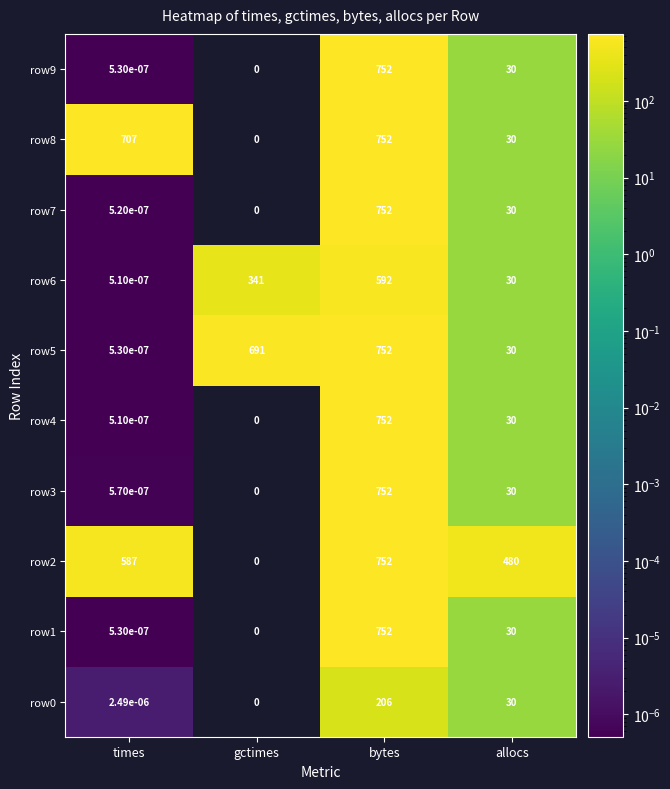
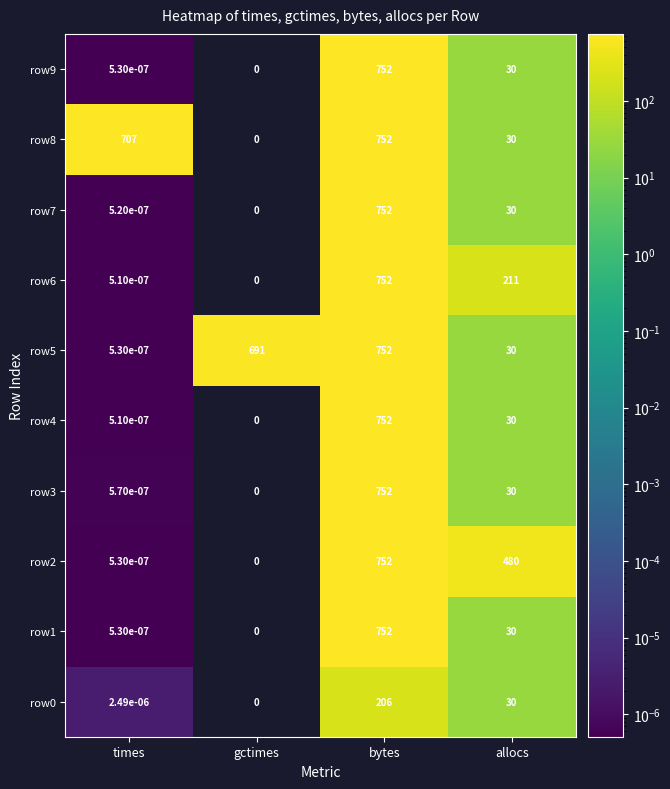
row6, gctimes: 341 -> 0
row6, bytes: 592 -> 752
row6, allocs: 30 -> 211
row2, times: 587 -> 5.30e-07
